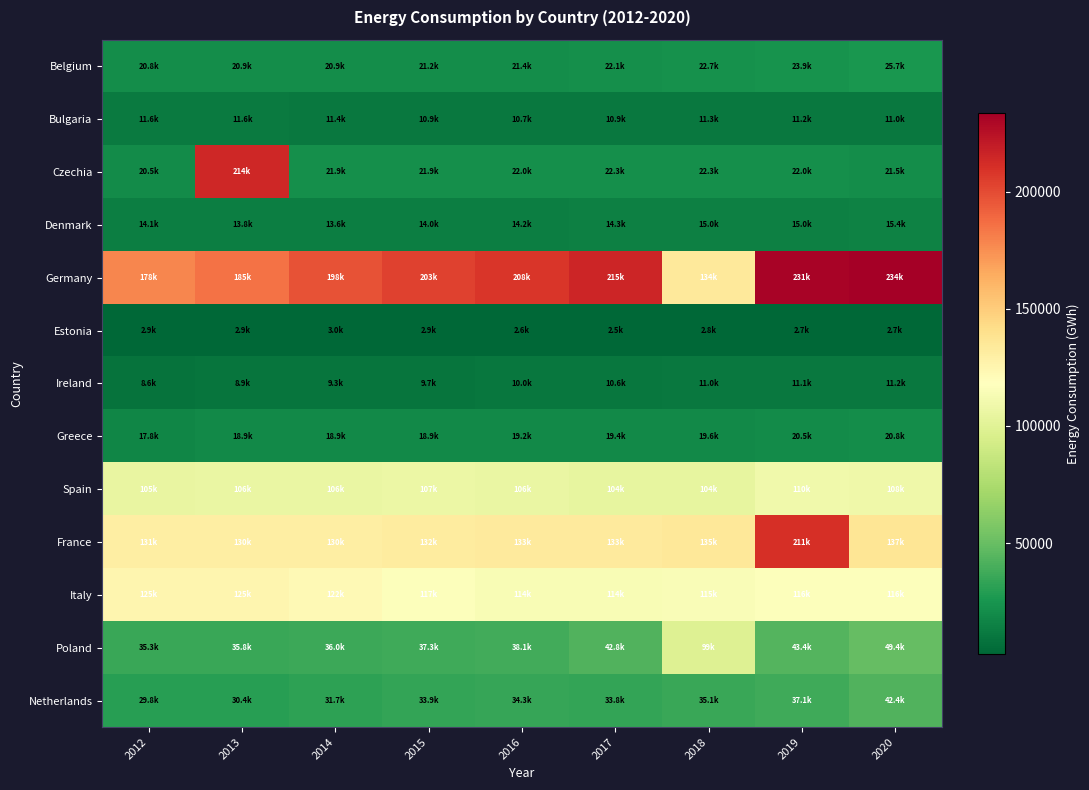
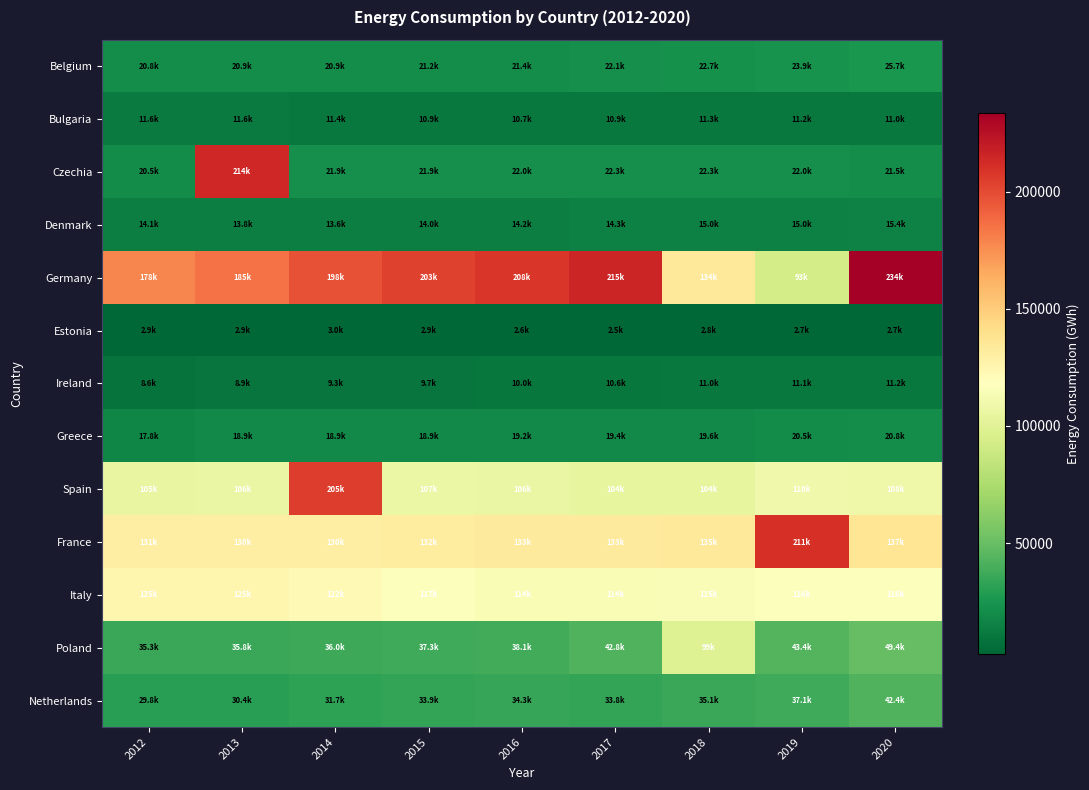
Germany, 2019: 231k -> 93k
Spain, 2014: 106k -> 205k
